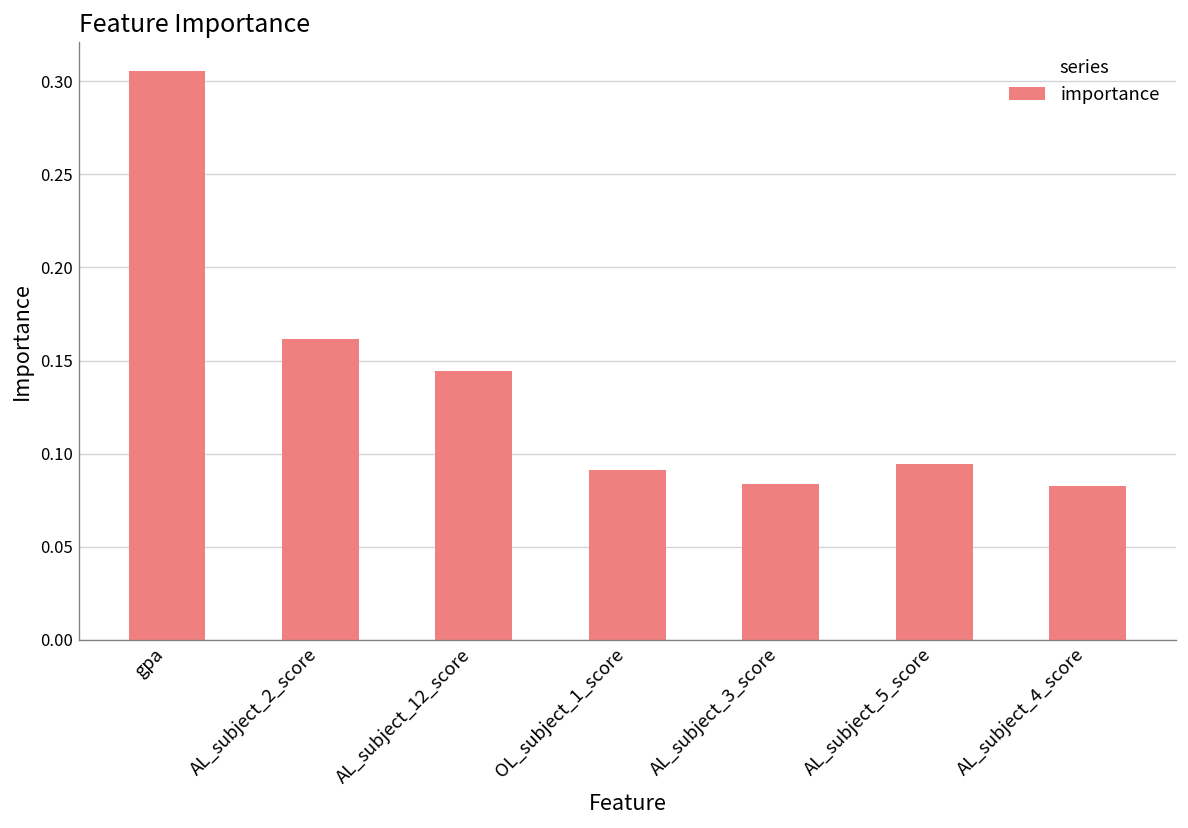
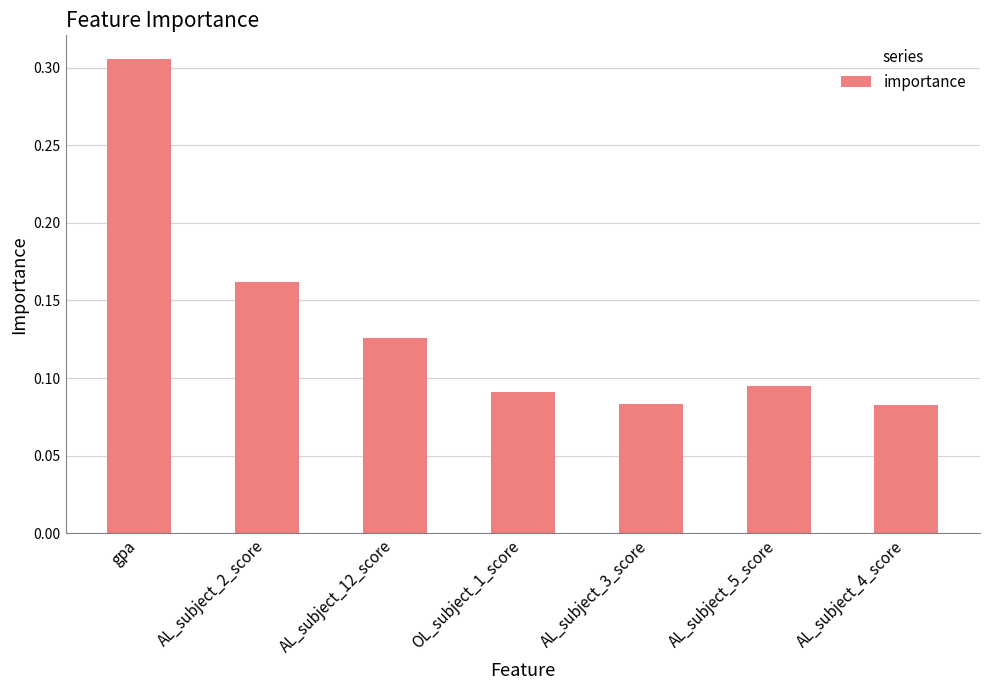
AL_subject_12_score: 0.145 -> 0.126
